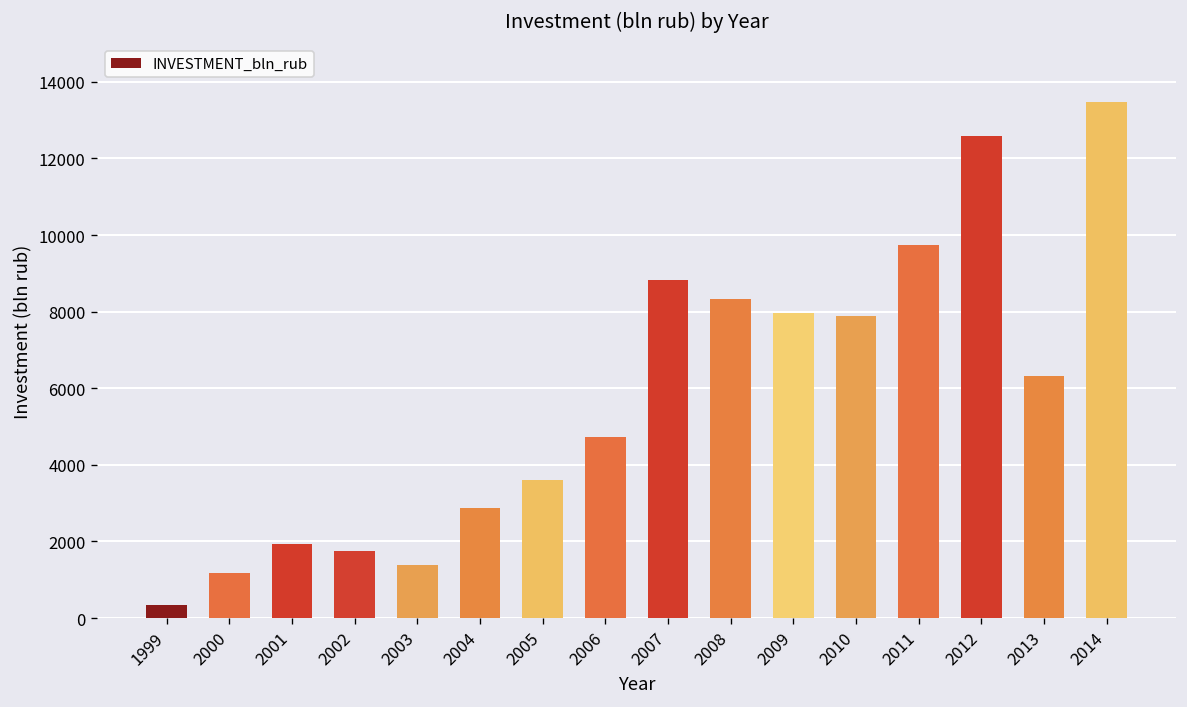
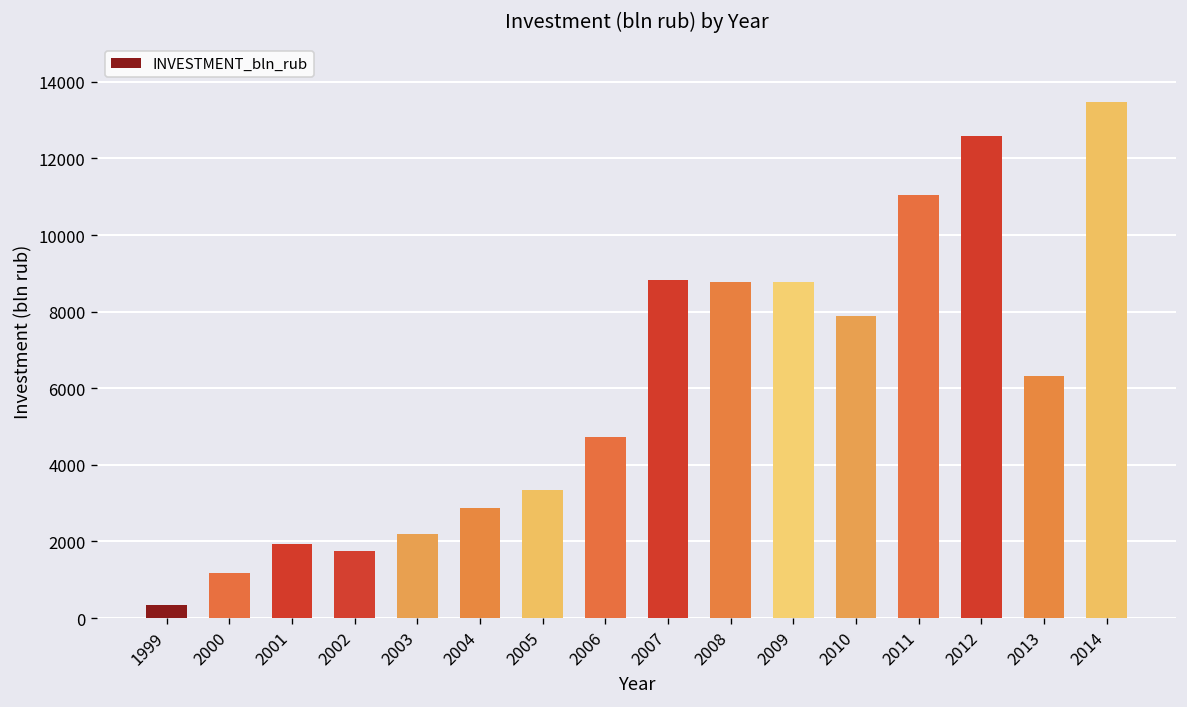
2003: 1400 -> 2200
2005: 3600 -> 3400
2008: 8300 -> 8800
2009: 8000 -> 8800
2011: 9700 -> 11000
